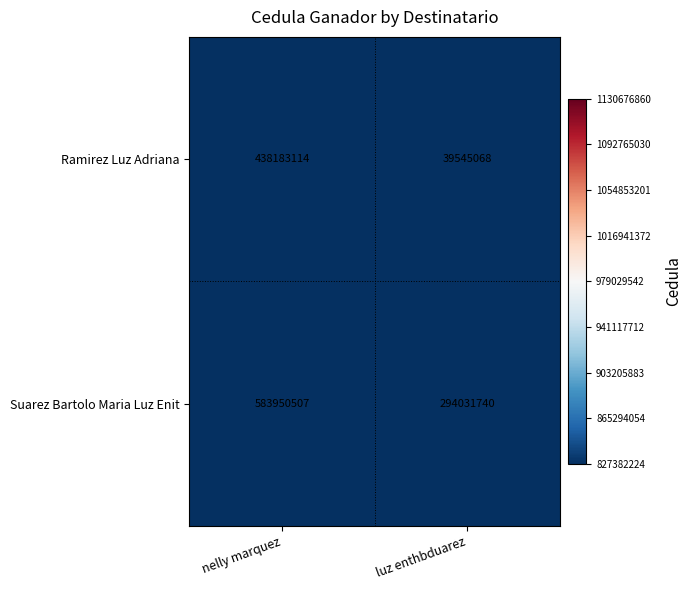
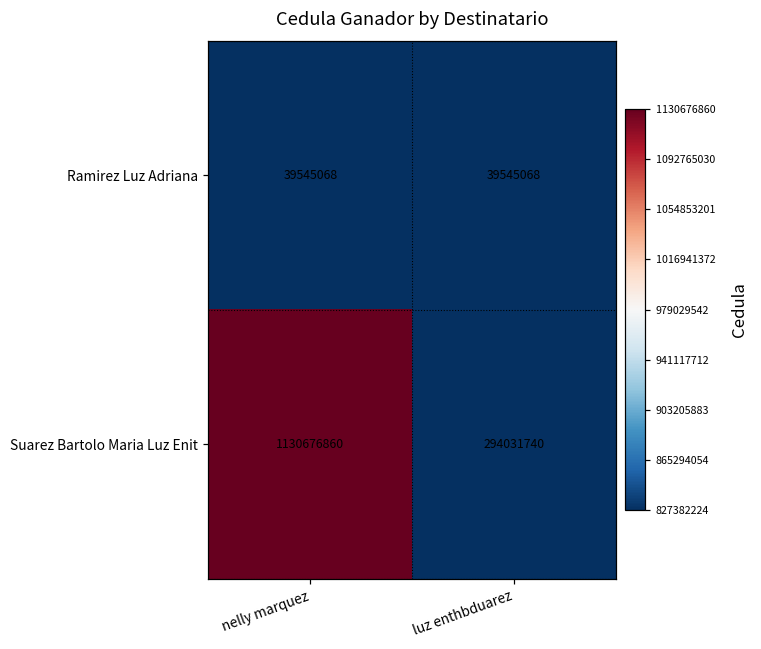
Ramirez Luz Adriana, nelly marquez: 438183114 -> 39545068
Suarez Bartolo Maria Luz Enit, nelly marquez: 583950507 -> 1130676860
